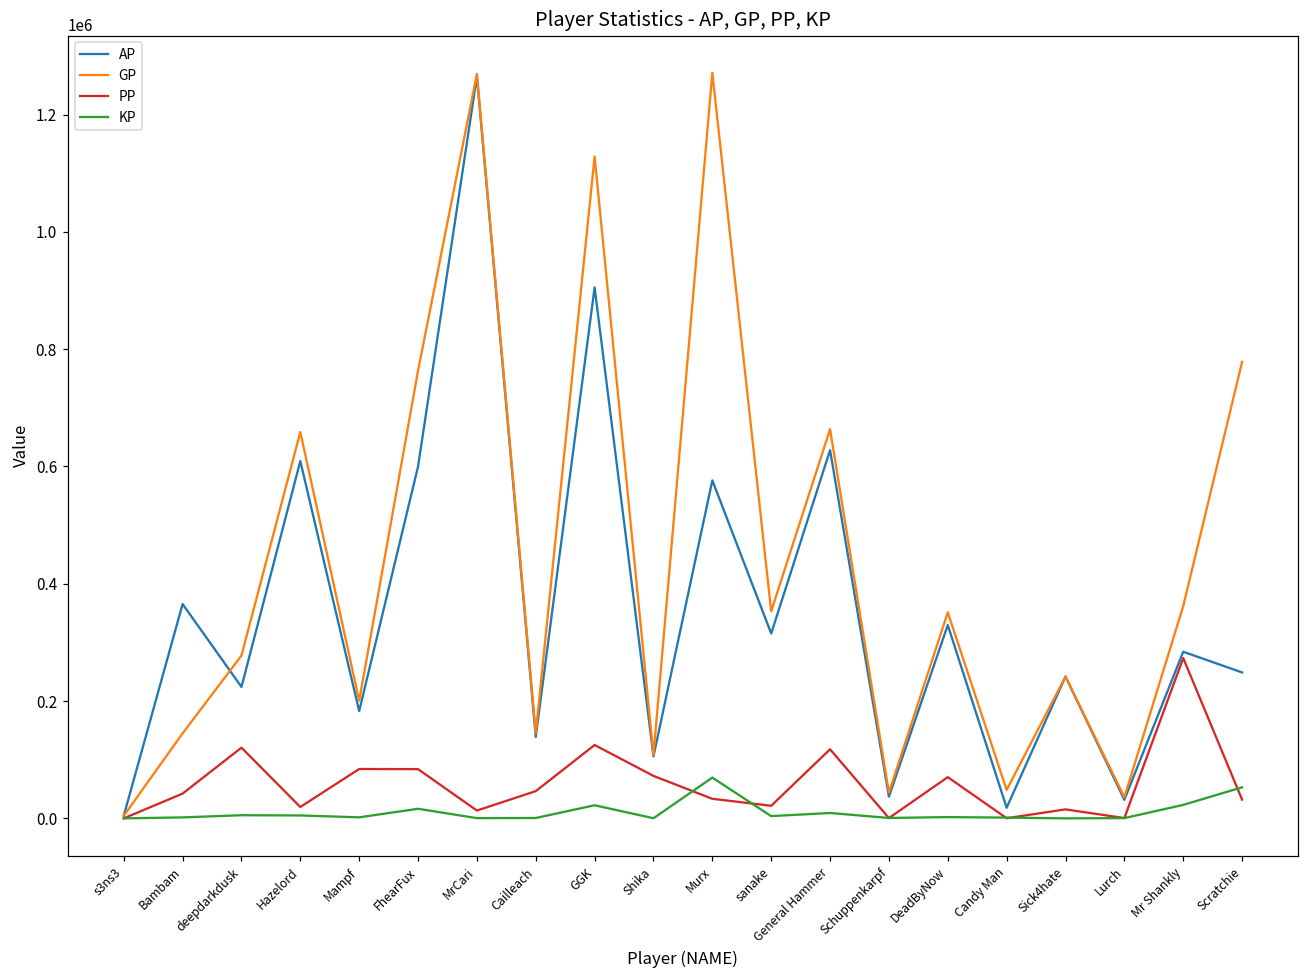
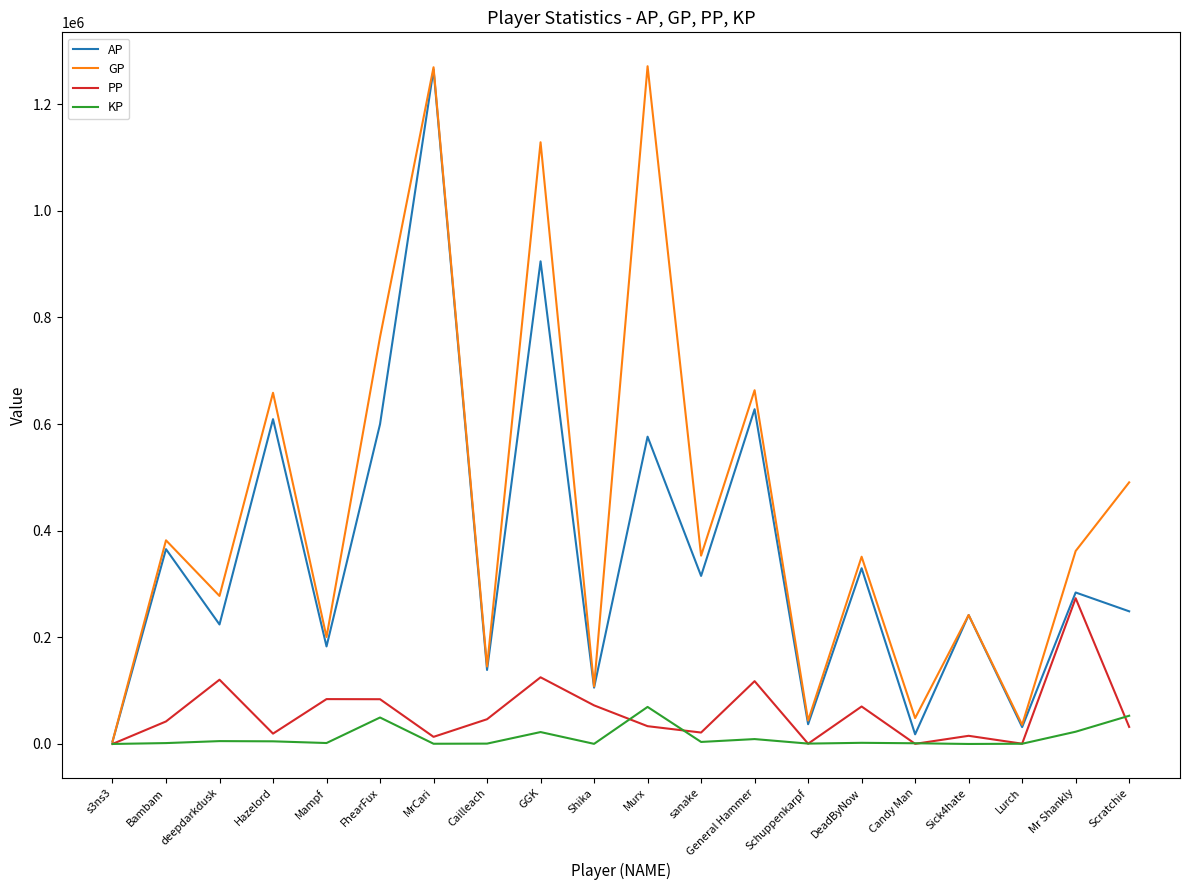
GP, Bambam: 140000 -> 380000
KP, FhearFux: 20000 -> 50000
GP, Scratchie: 780000 -> 490000
